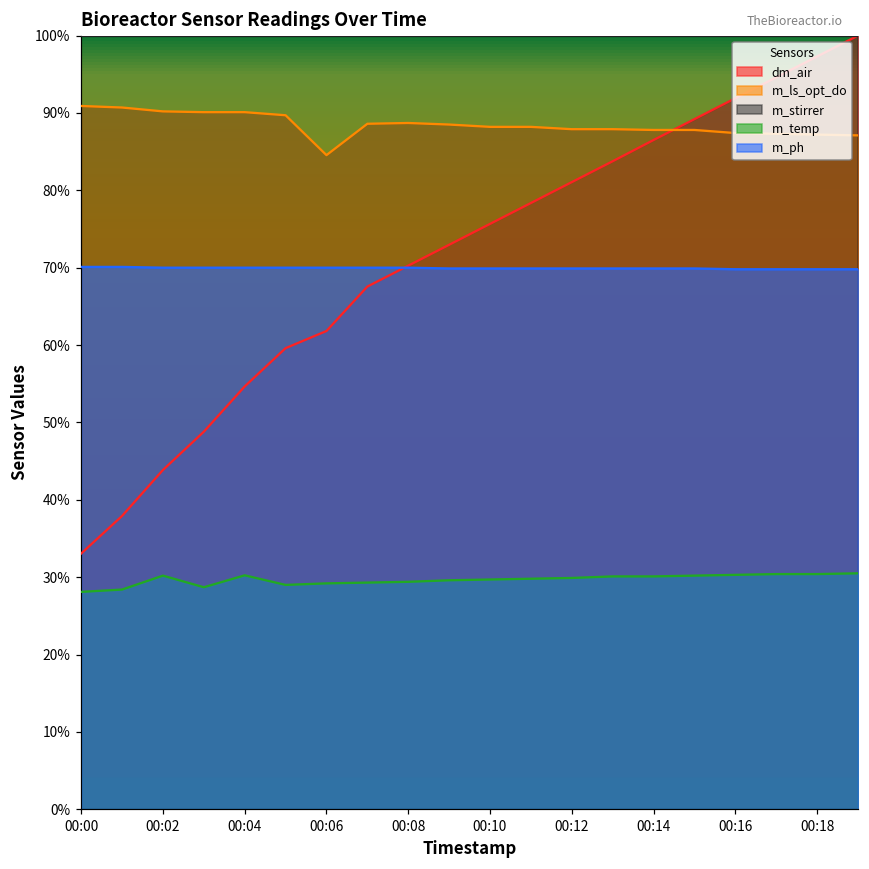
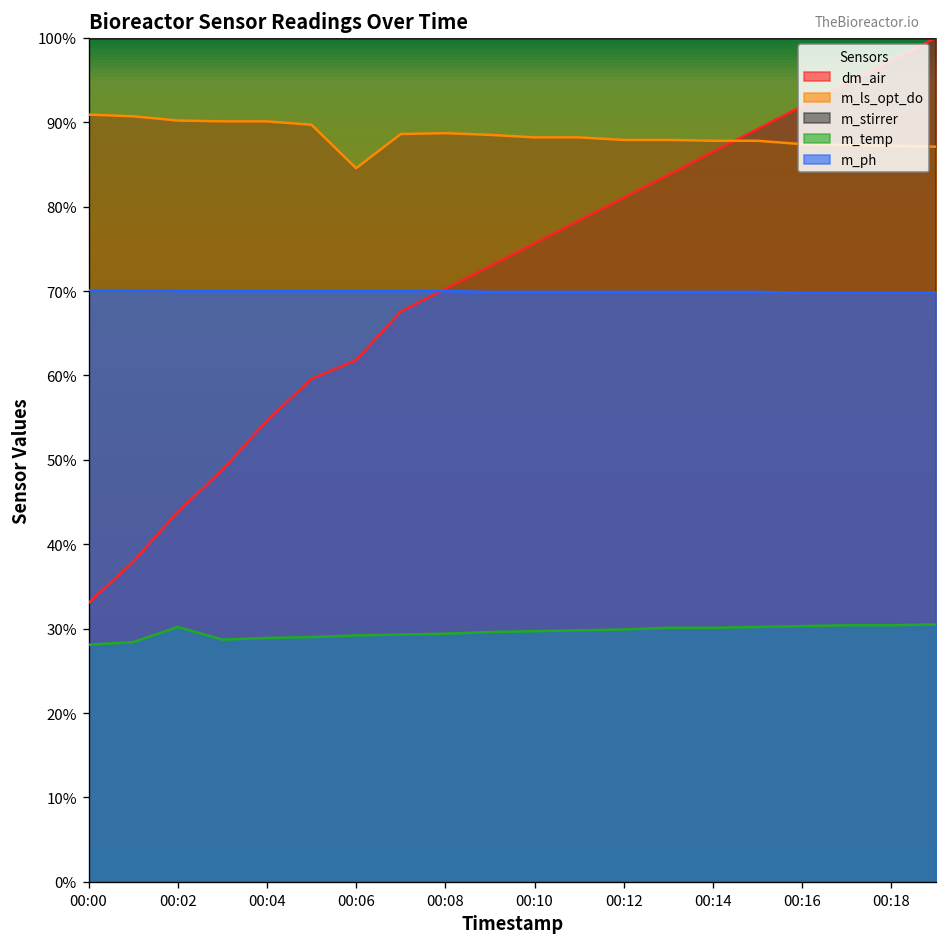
m_temp, 00:04: 30% -> 29%
